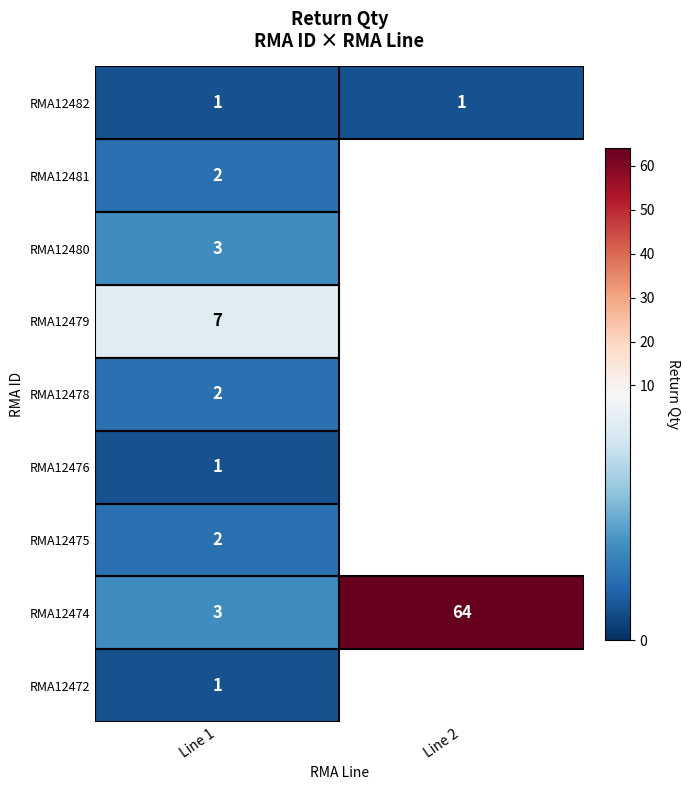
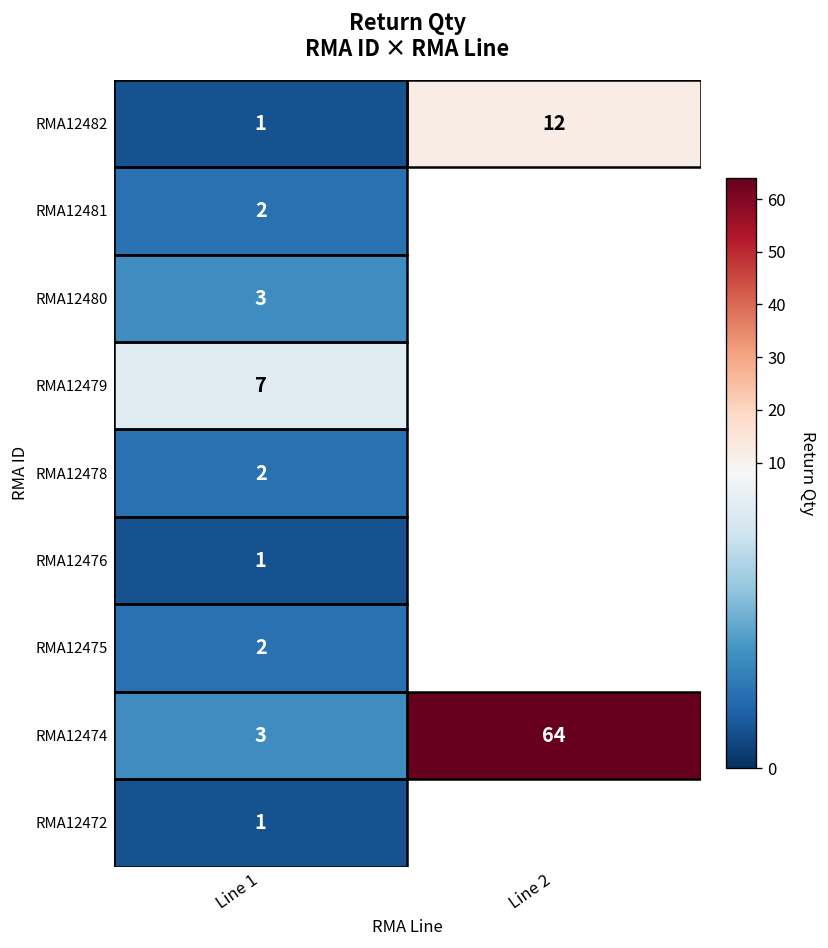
RMA12482, Line 2: 1 -> 12
